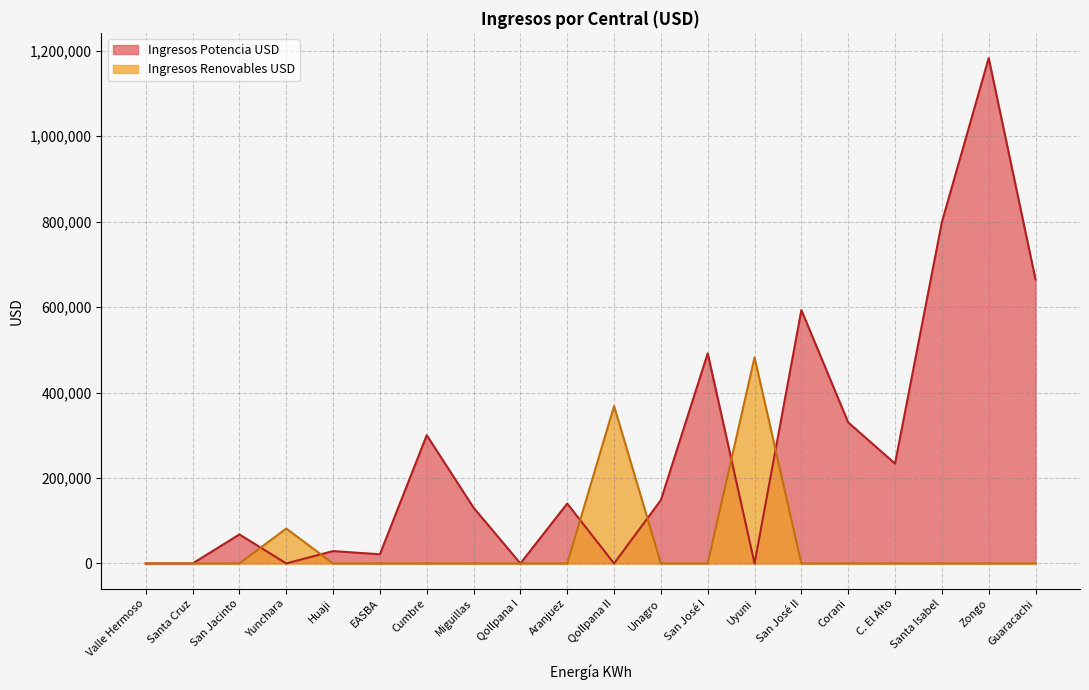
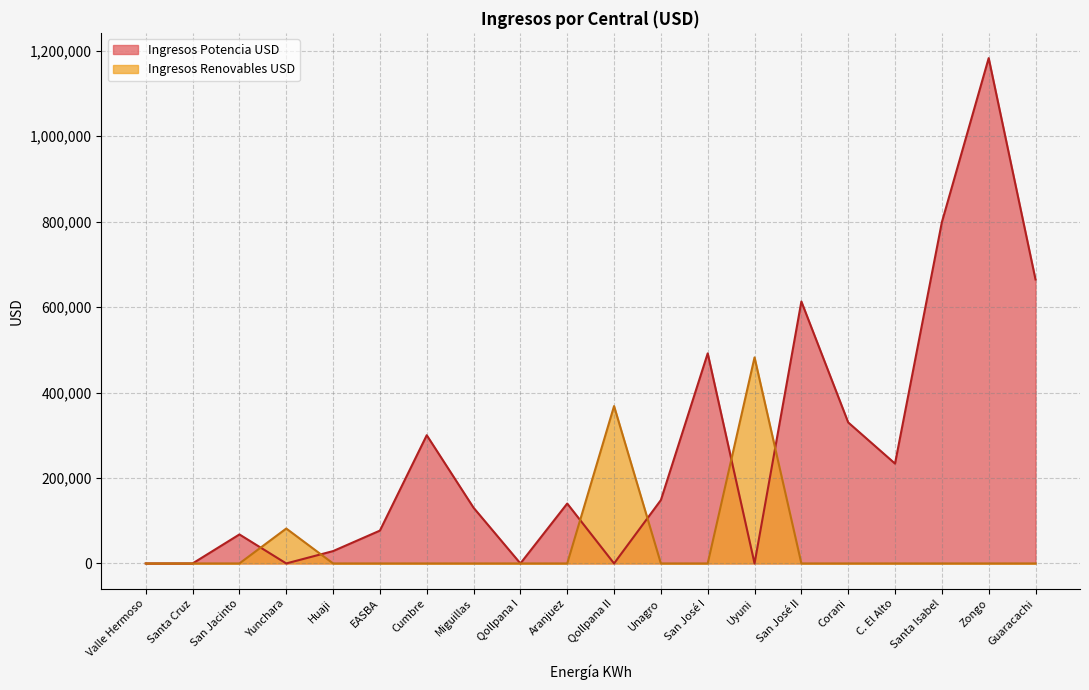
Ingresos Potencia USD, EASBA: 20,000 -> 80,000
Ingresos Potencia USD, San José II: 590,000 -> 610,000
